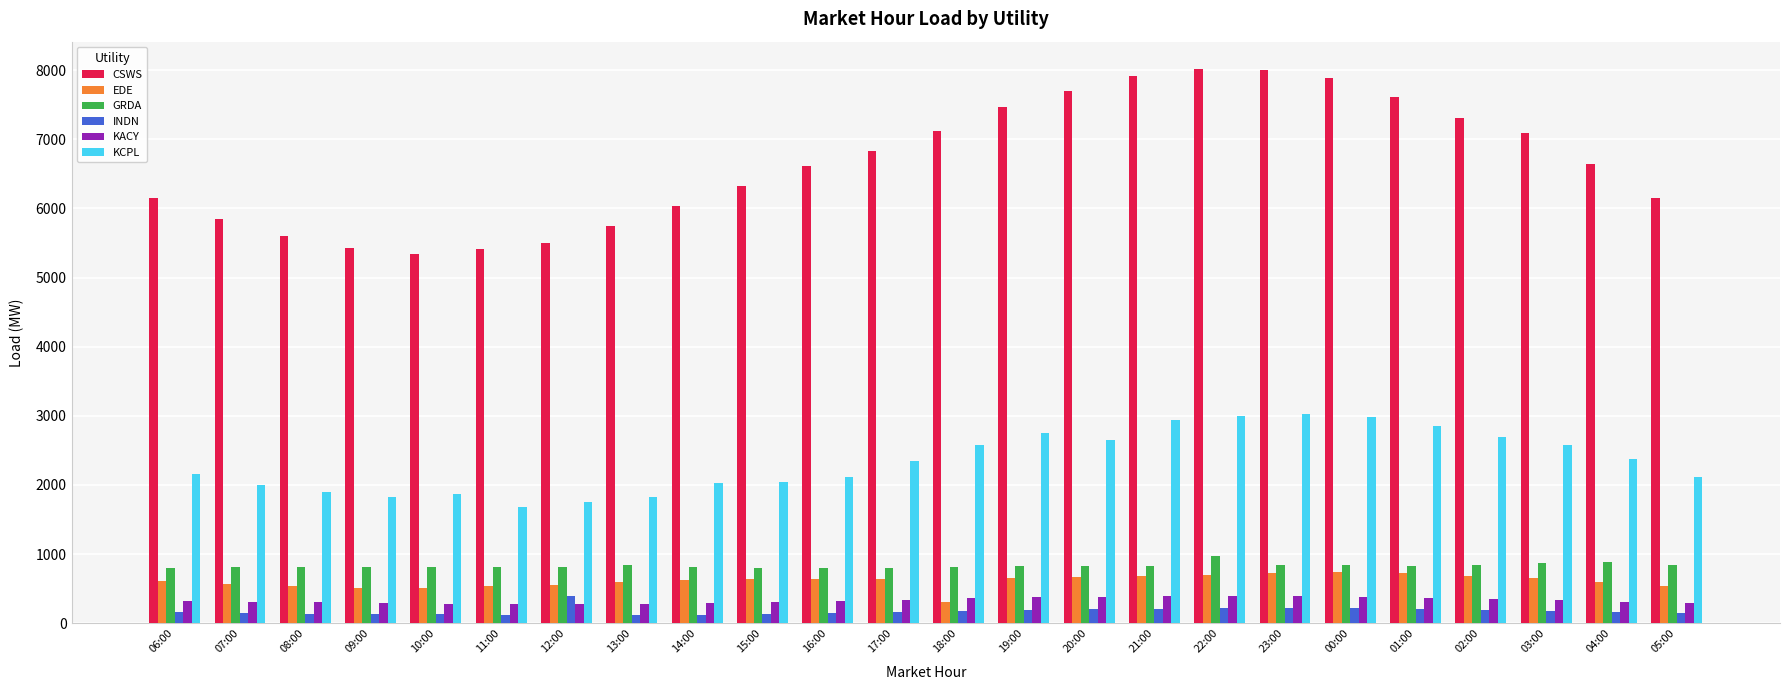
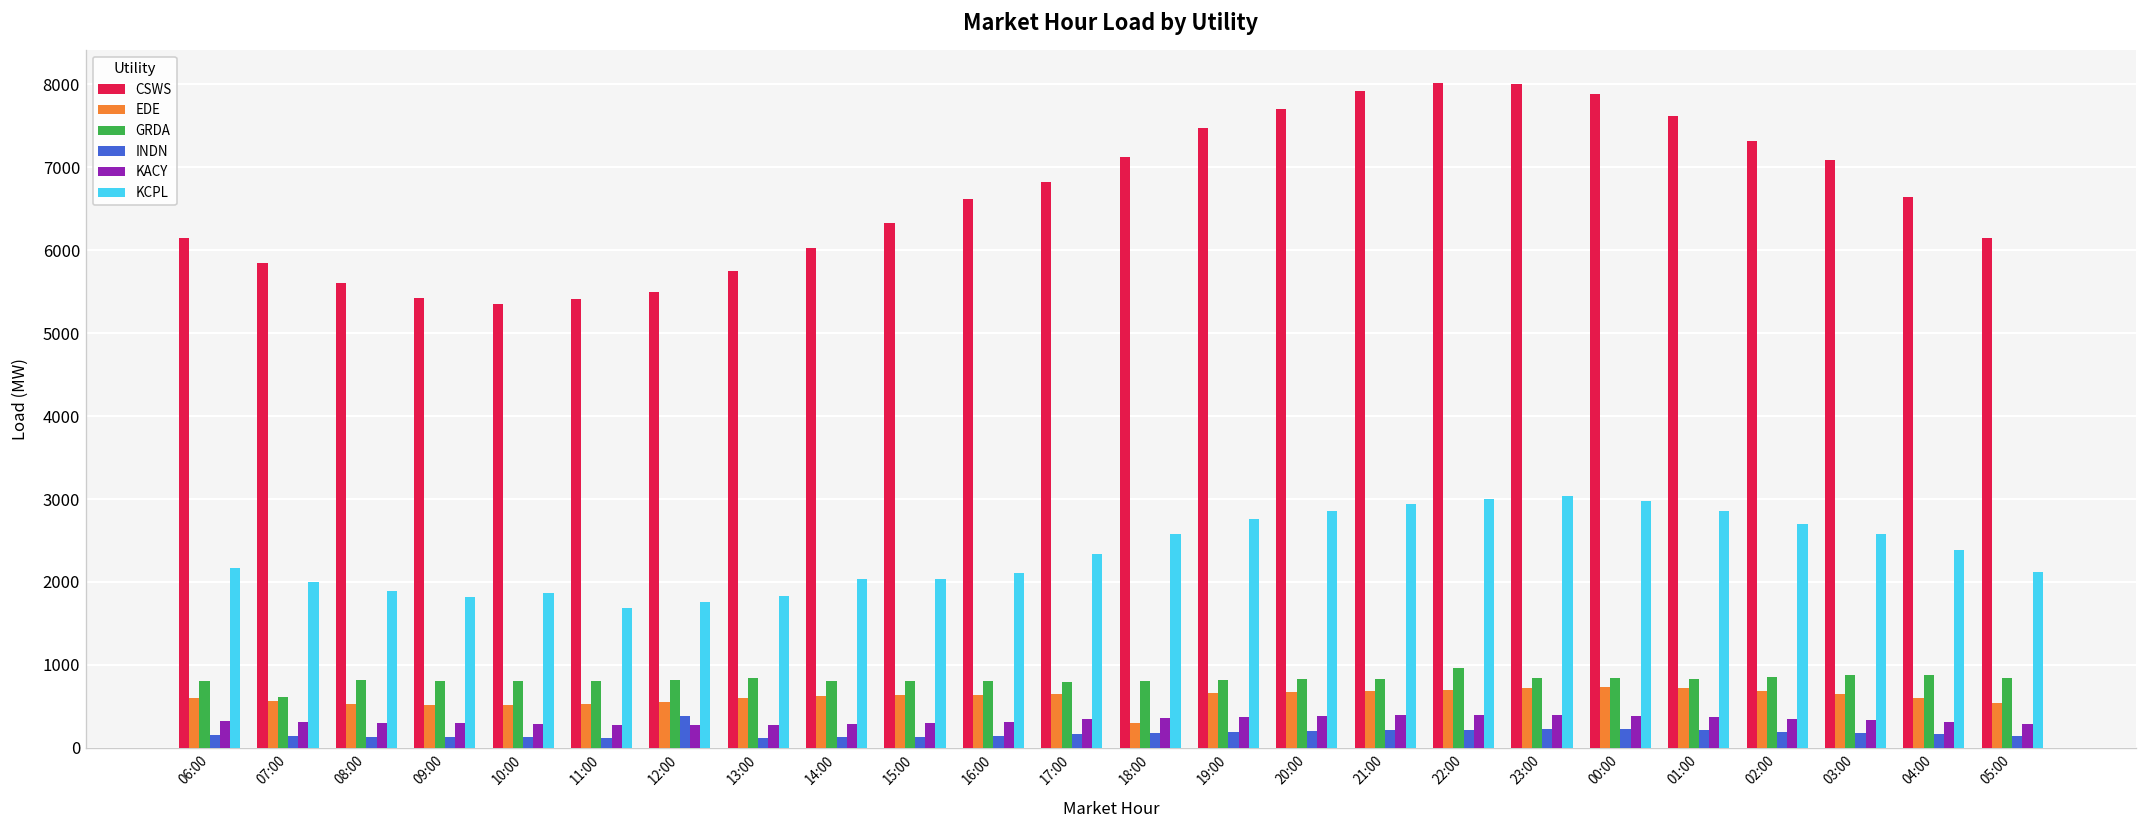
GRDA, 07:00: 800 -> 600
KCPL, 20:00: 2700 -> 2900
